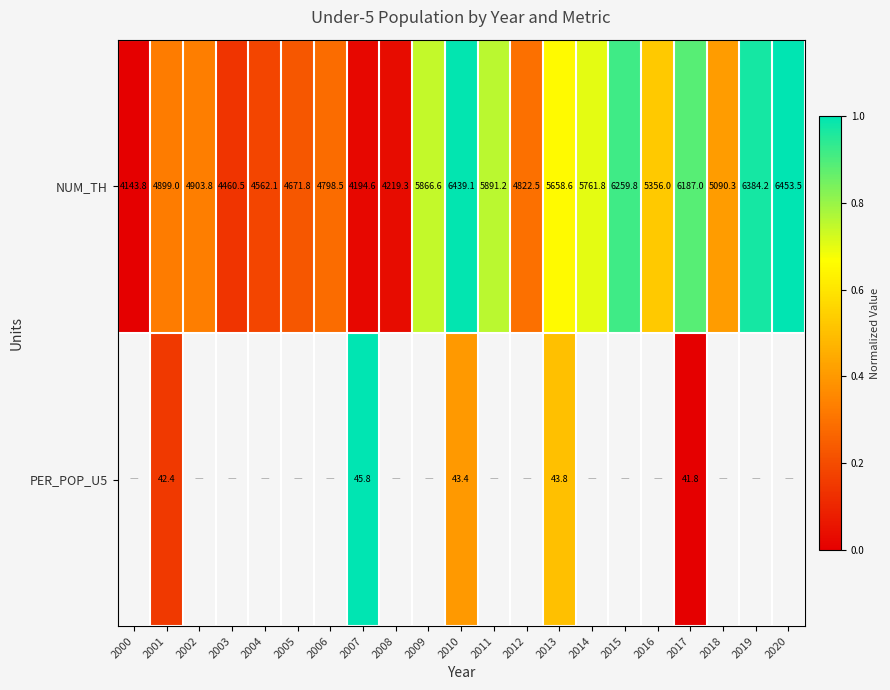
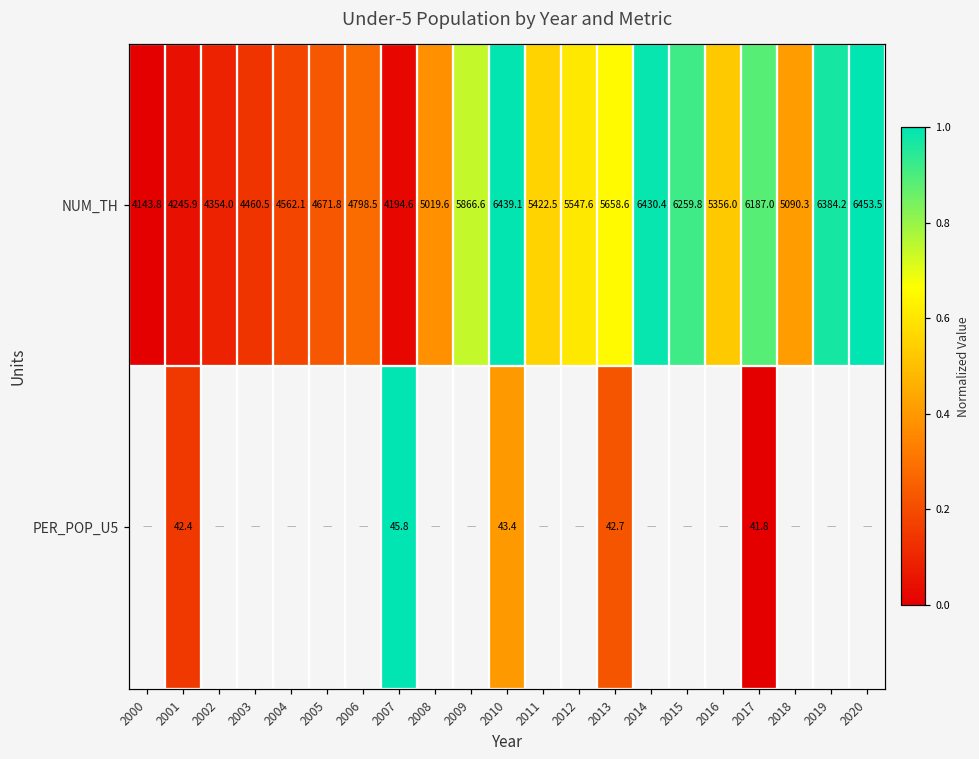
NUM_TH, 2001: 4899.0 -> 4245.9
NUM_TH, 2002: 4903.8 -> 4354.0
NUM_TH, 2008: 4219.3 -> 5019.6
NUM_TH, 2011: 5891.2 -> 5422.5
NUM_TH, 2012: 4822.5 -> 5547.6
NUM_TH, 2014: 5761.8 -> 6430.4
PER_POP_U5, 2013: 43.8 -> 42.7
